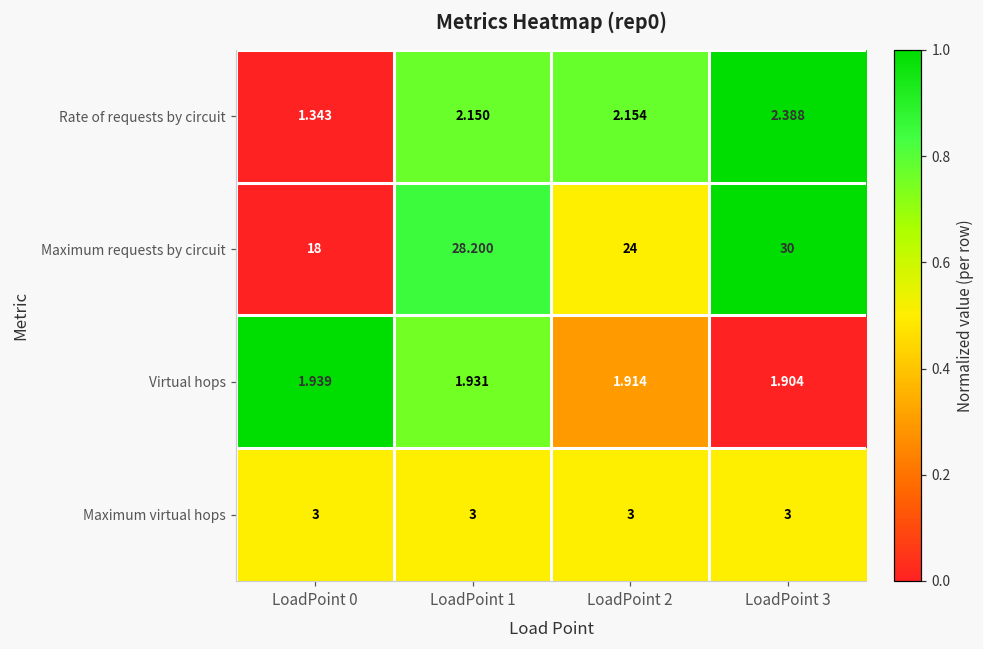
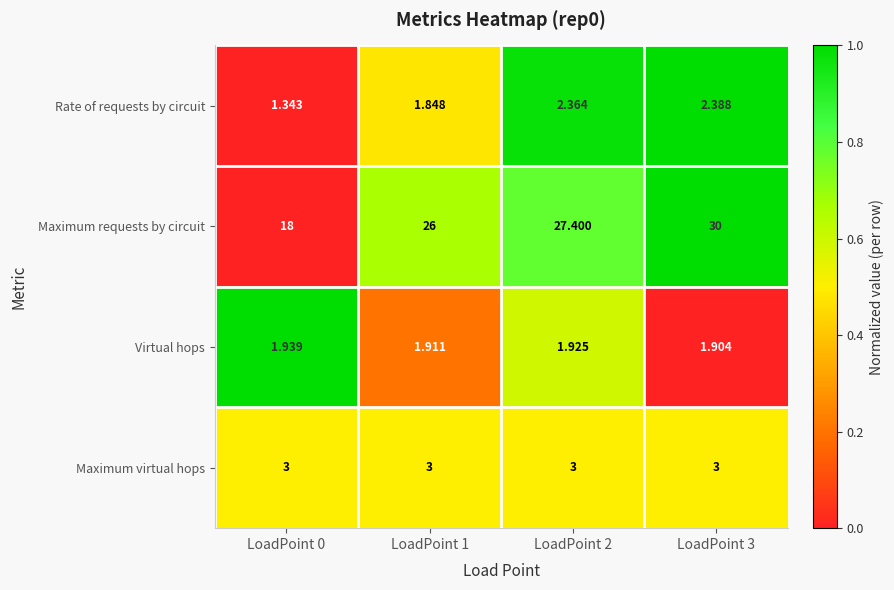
Rate of requests by circuit, LoadPoint 1: 2.150 -> 1.848
Rate of requests by circuit, LoadPoint 2: 2.154 -> 2.364
Maximum requests by circuit, LoadPoint 1: 28.200 -> 26
Maximum requests by circuit, LoadPoint 2: 24 -> 27.400
Virtual hops, LoadPoint 1: 1.931 -> 1.911
Virtual hops, LoadPoint 2: 1.914 -> 1.925
